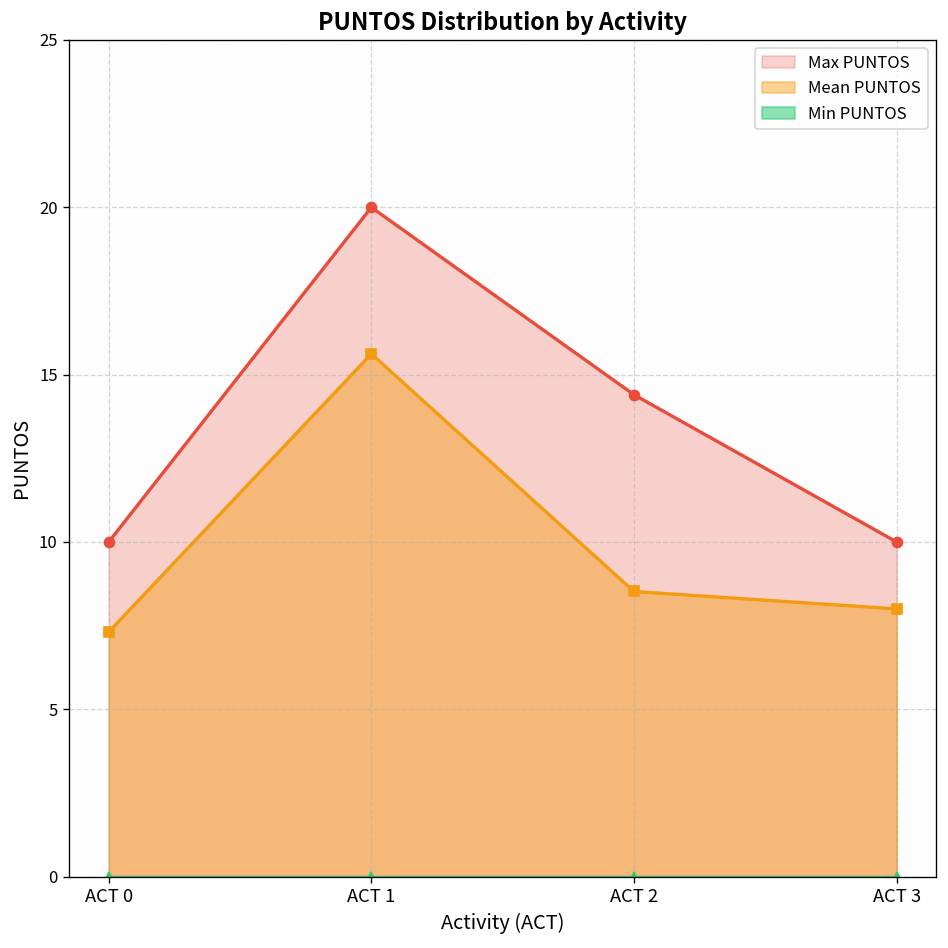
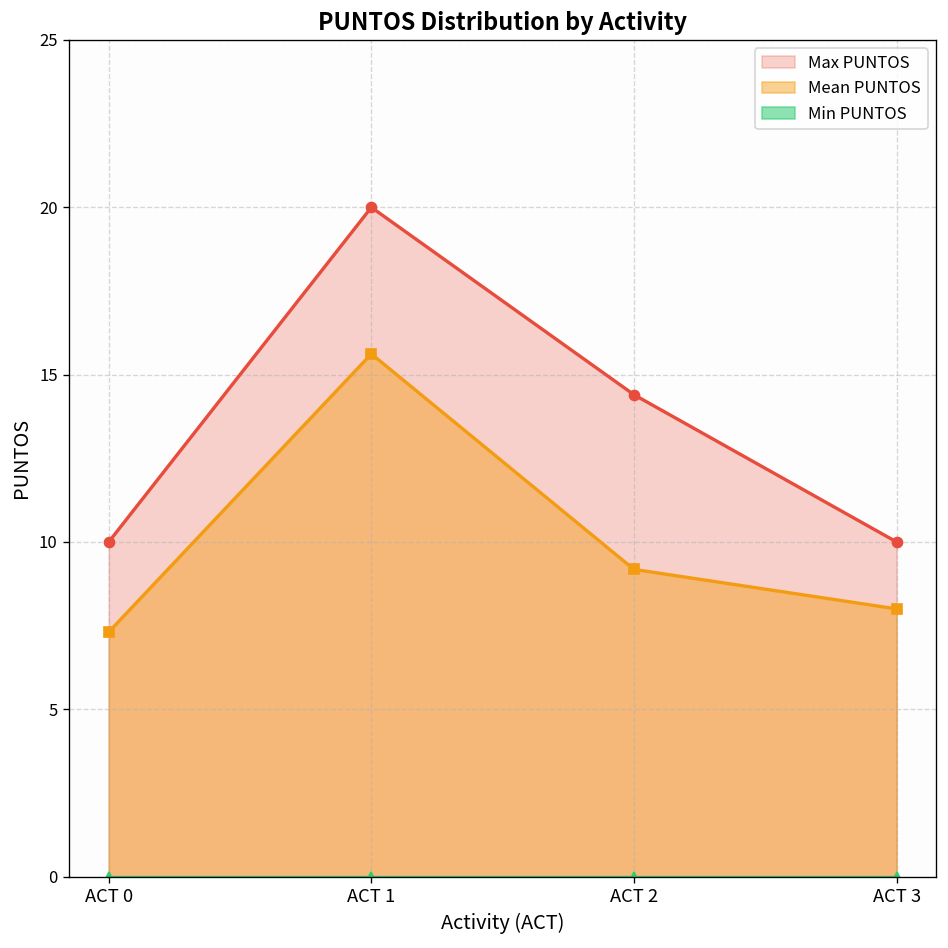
Mean PUNTOS, ACT 2: 8.5 -> 9.2
